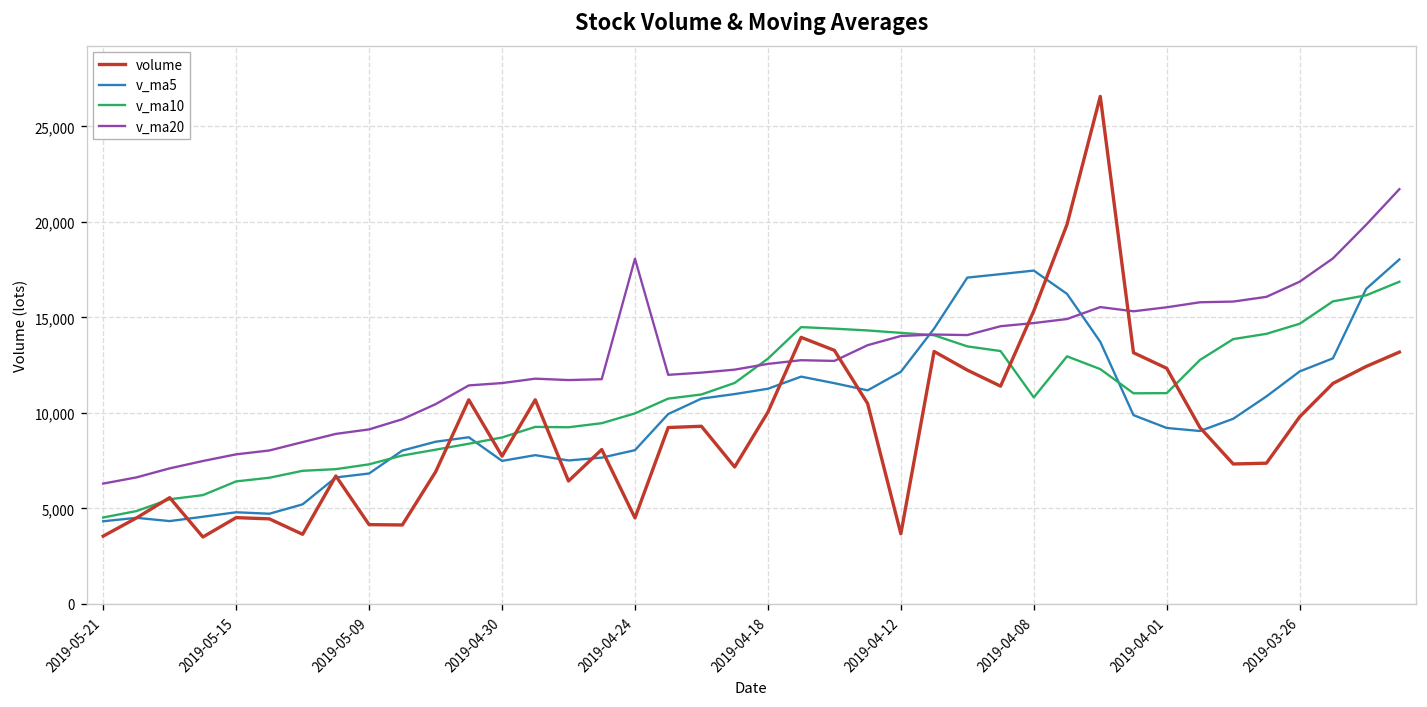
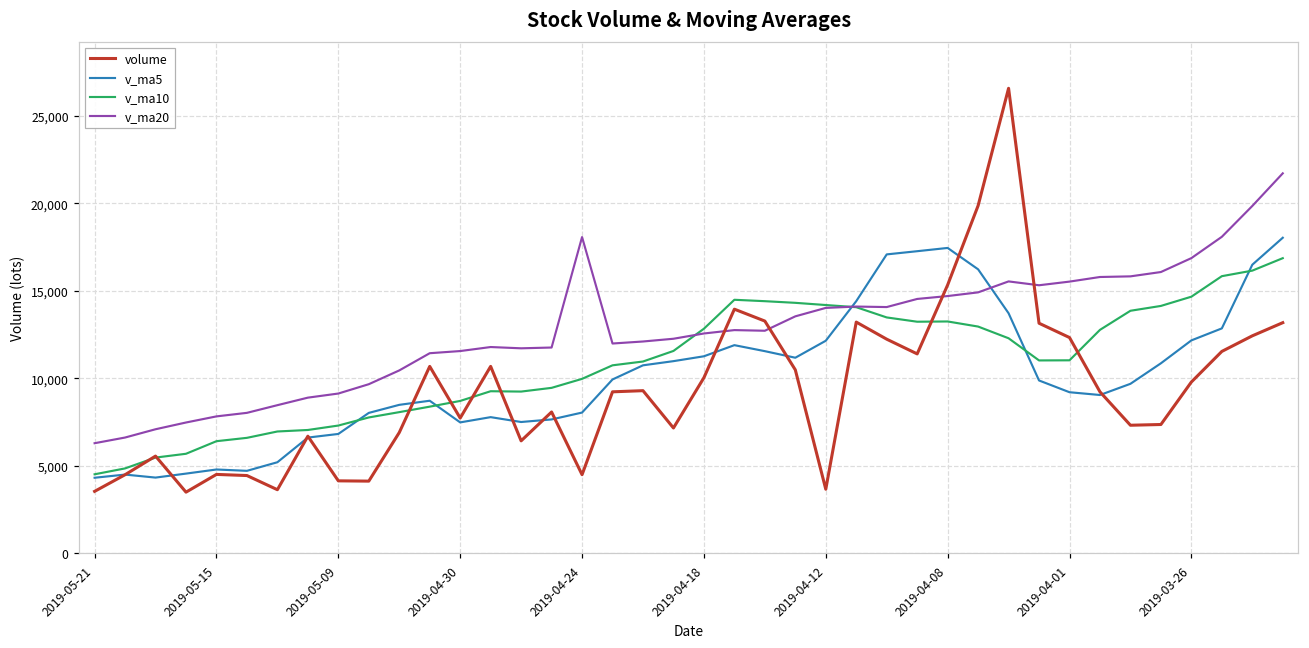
v_ma10, 2019-04-08: 10,800 -> 13,300
